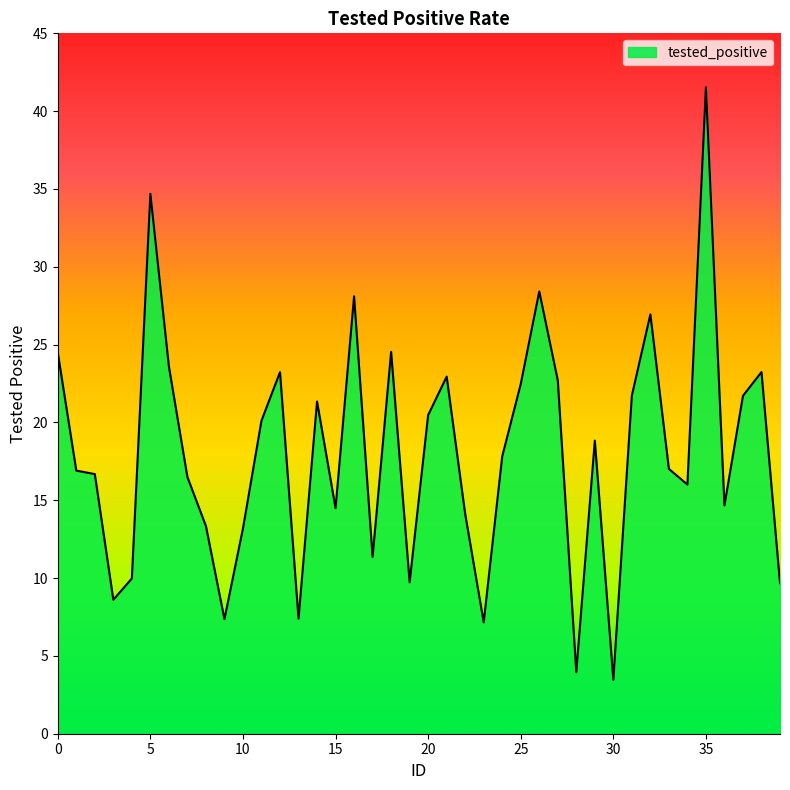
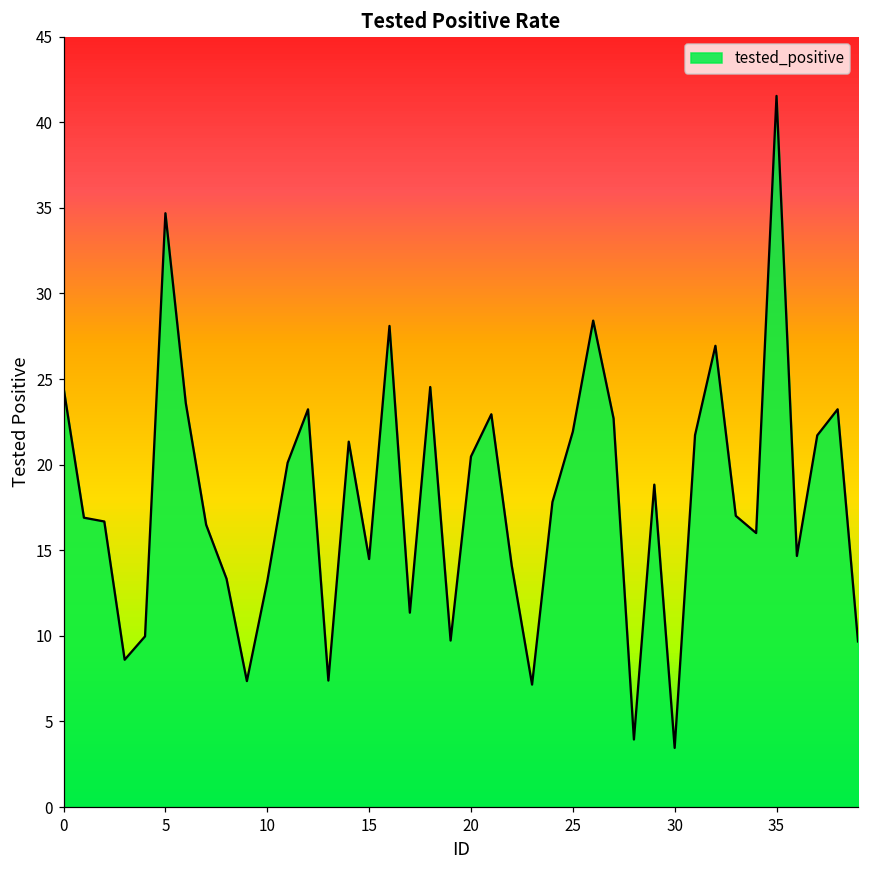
25: 22.5 -> 21.9
